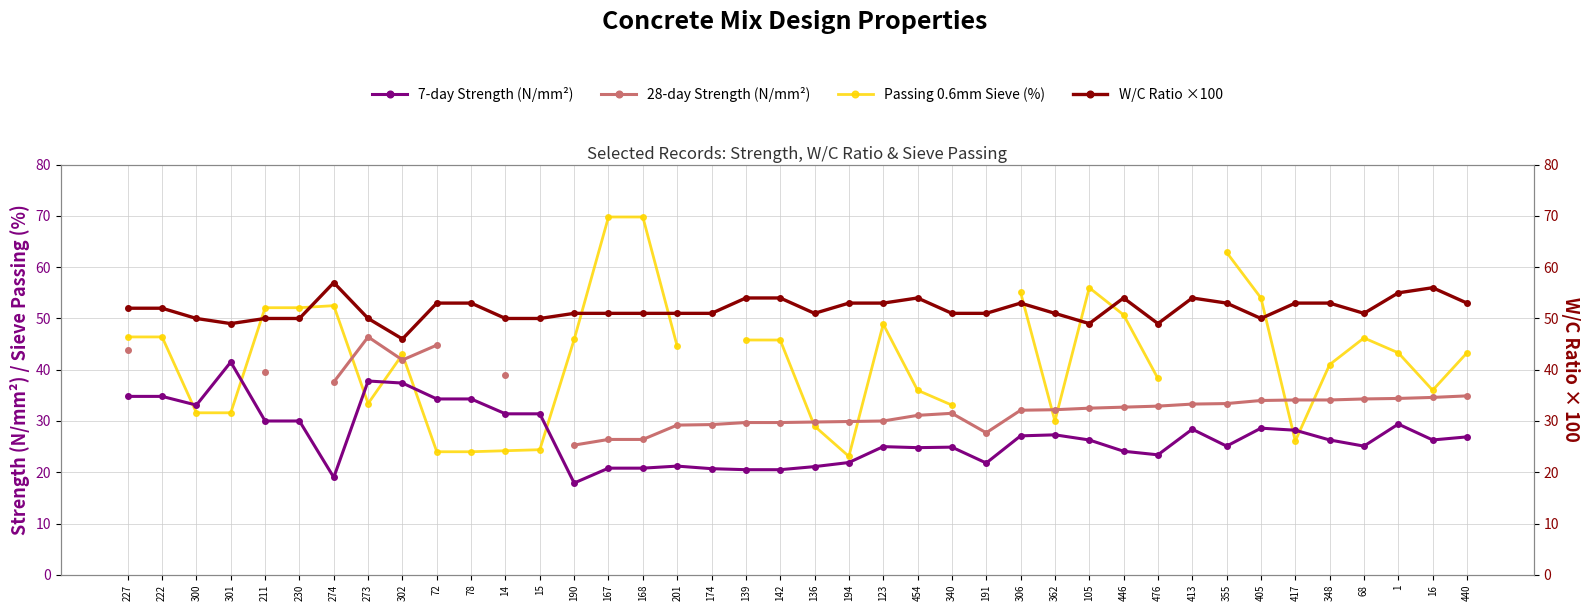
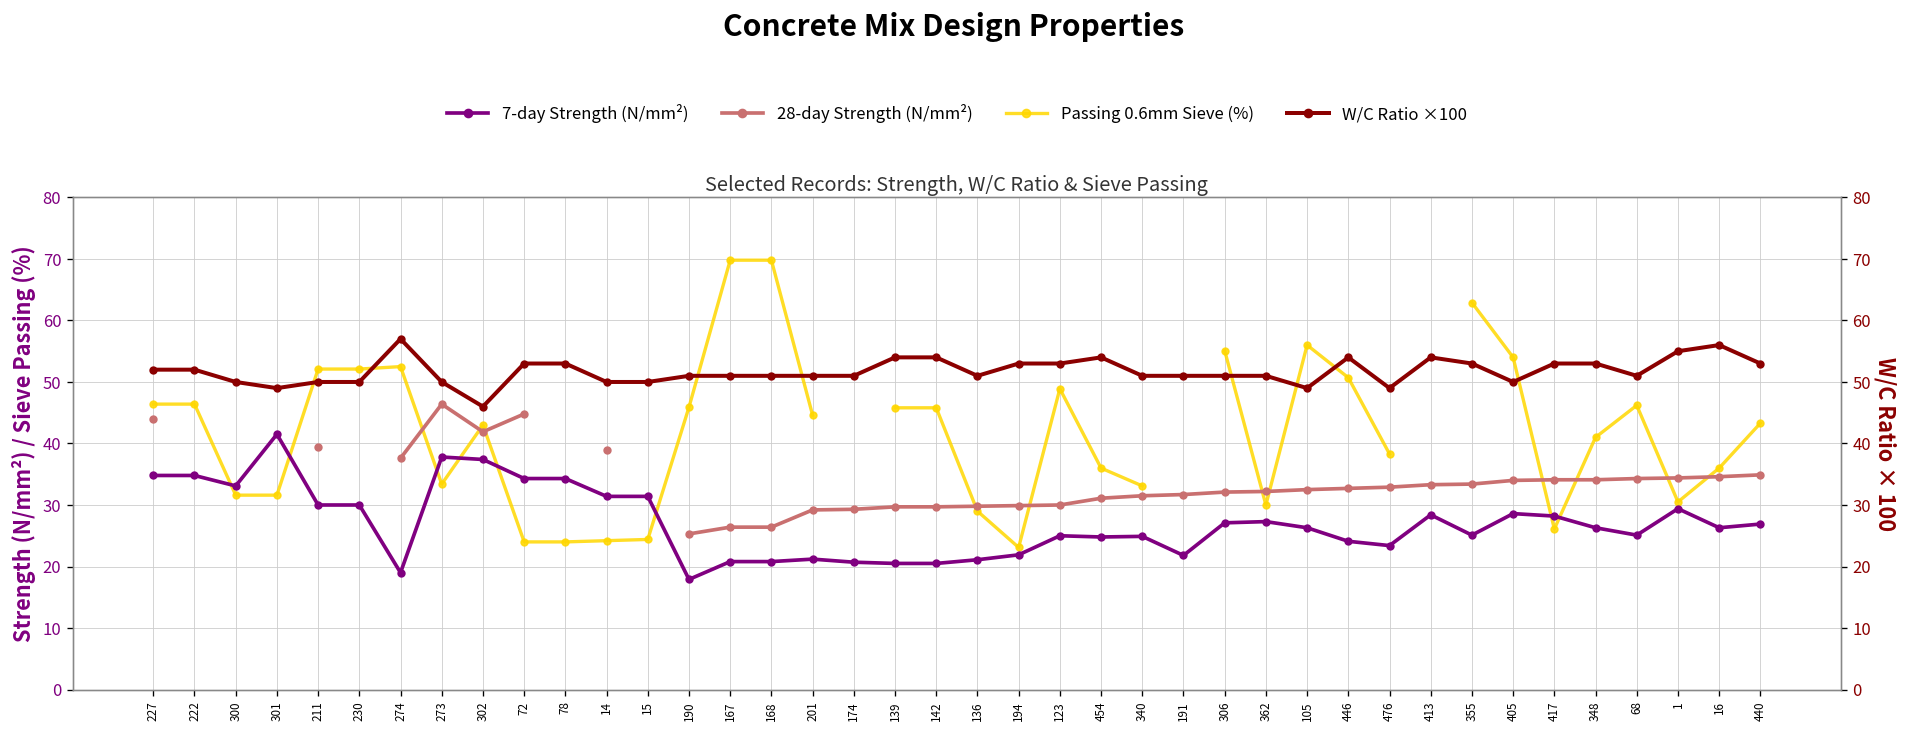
28-day Strength (N/mm²), 191: 28 -> 32
Passing 0.6mm Sieve (%), 1: 43 -> 31
W/C Ratio ×100, 306: 53 -> 51
